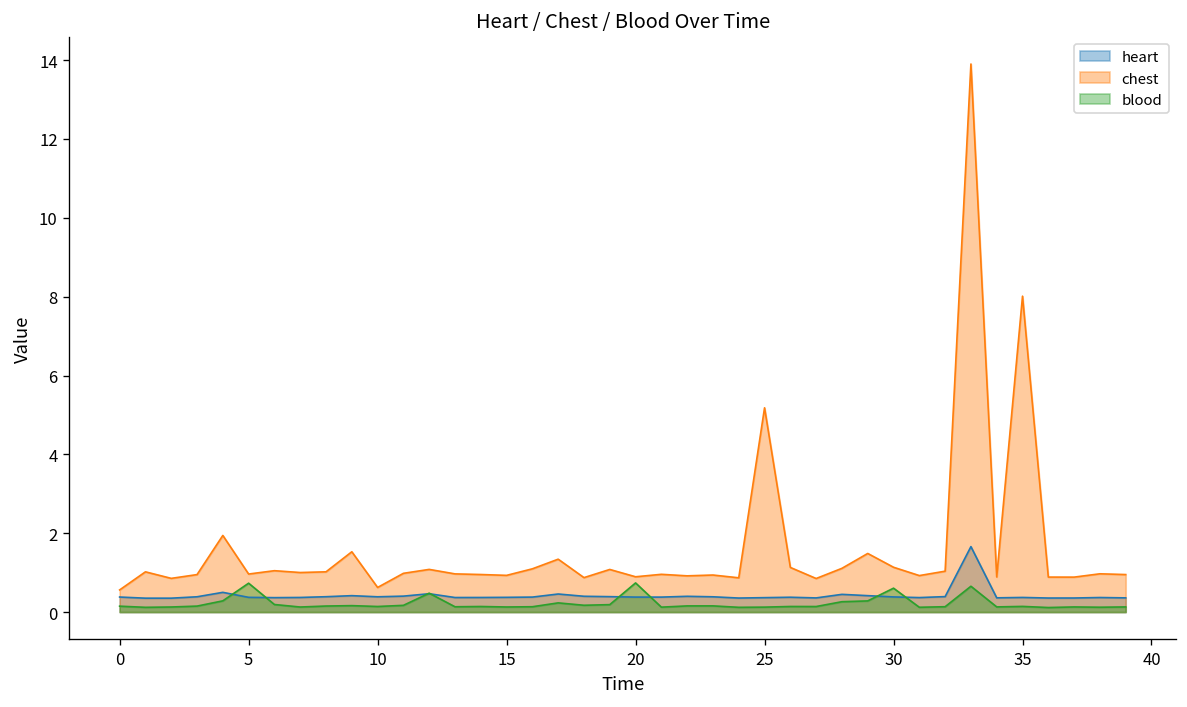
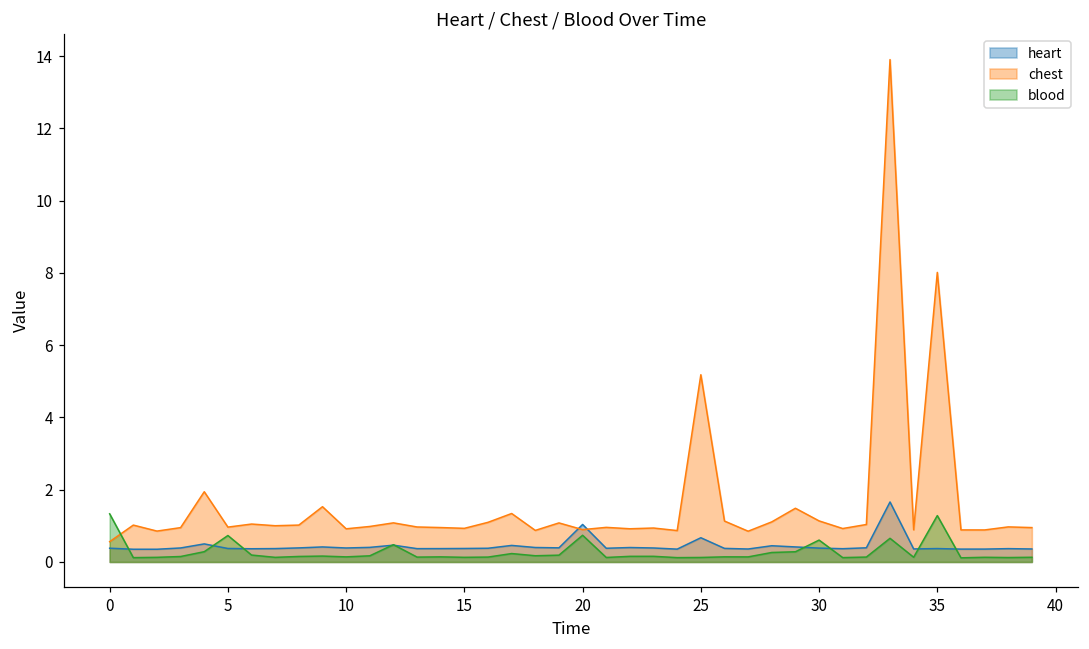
blood, 0: 0.1 -> 1.3
chest, 10: 0.6 -> 0.9
heart, 20: 0.4 -> 1.0
heart, 25: 0.4 -> 0.7
blood, 35: 0.1 -> 1.3
